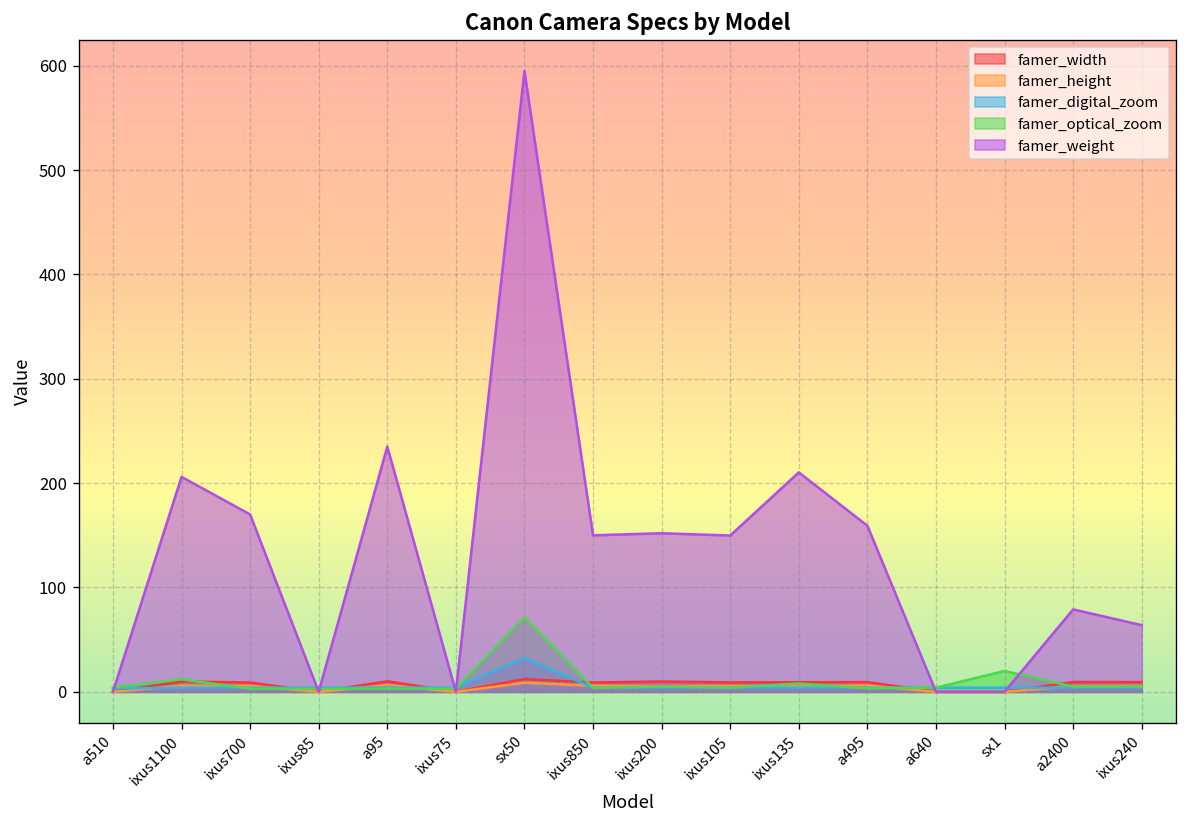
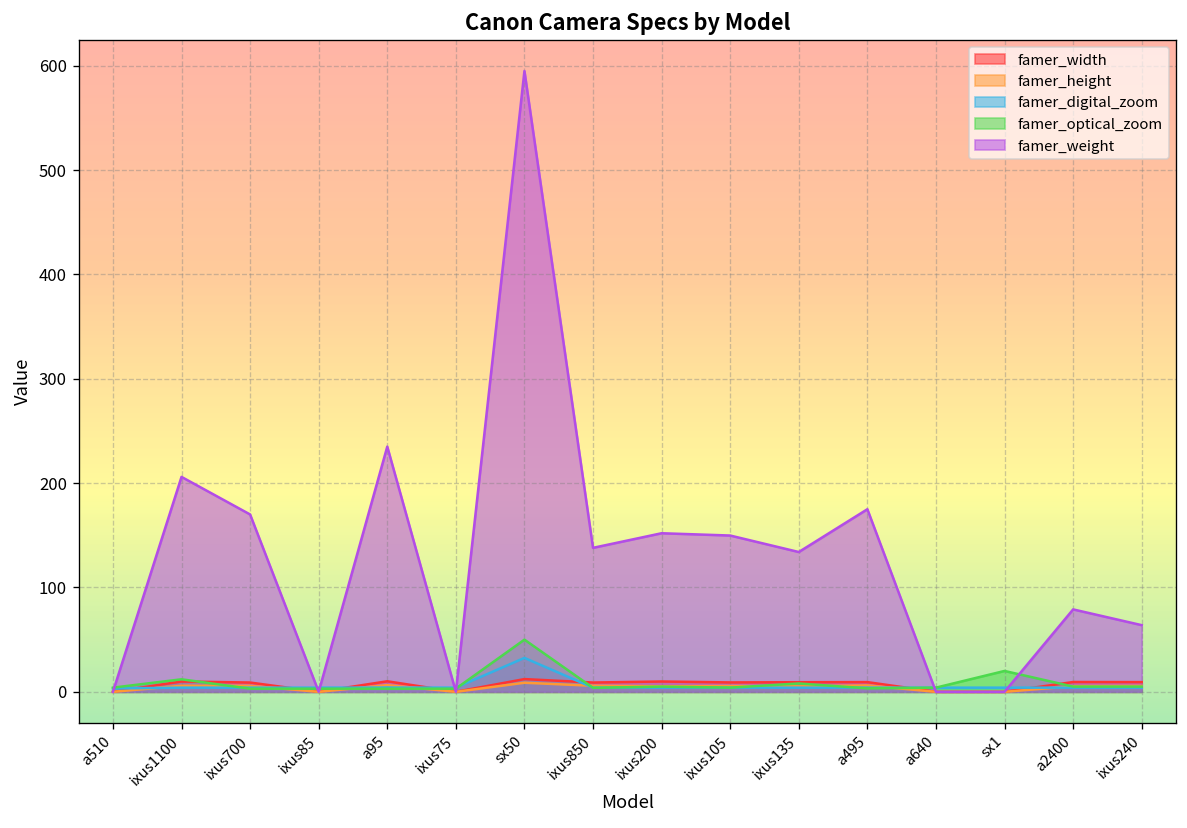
famer_optical_zoom, sx50: 70 -> 50
famer_weight, ixus850: 150 -> 140
famer_weight, ixus135: 210 -> 130
famer_weight, a495: 160 -> 180
